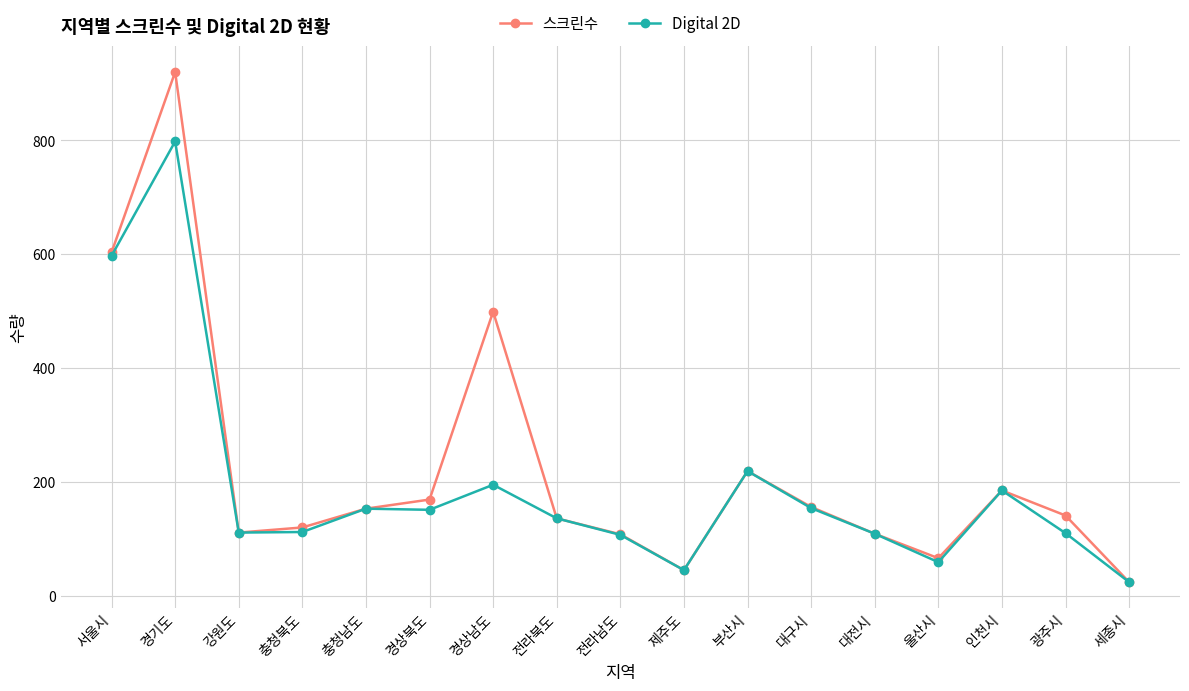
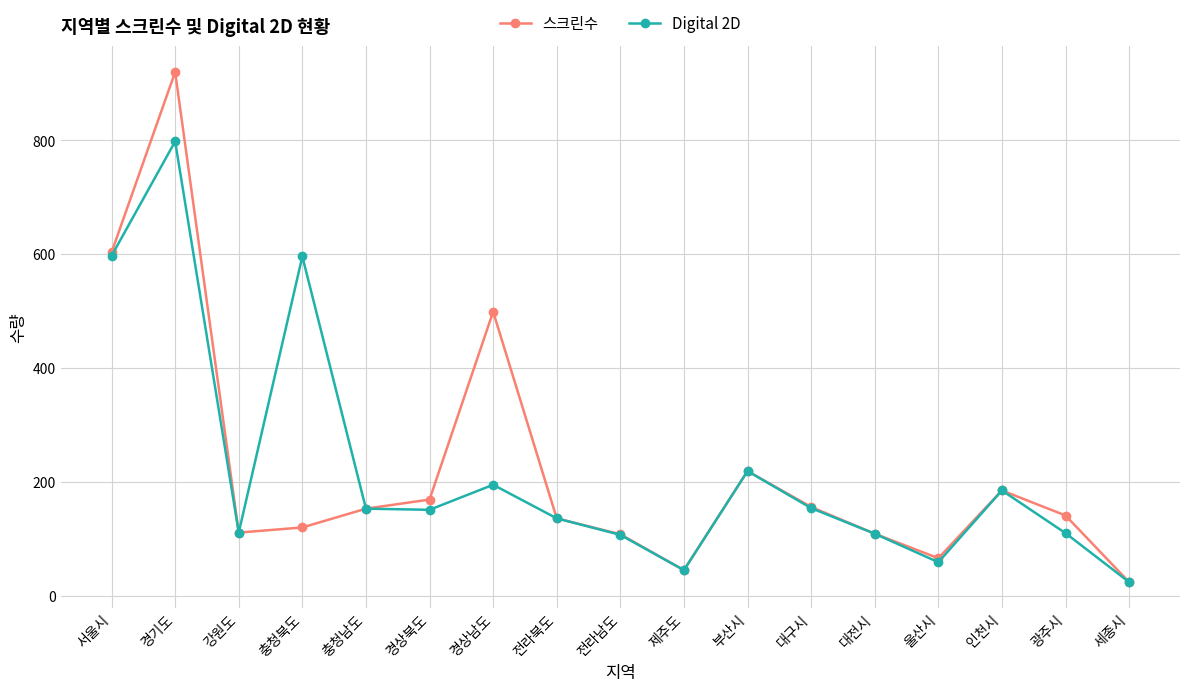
Digital 2D, 충청북도: 110 -> 600
